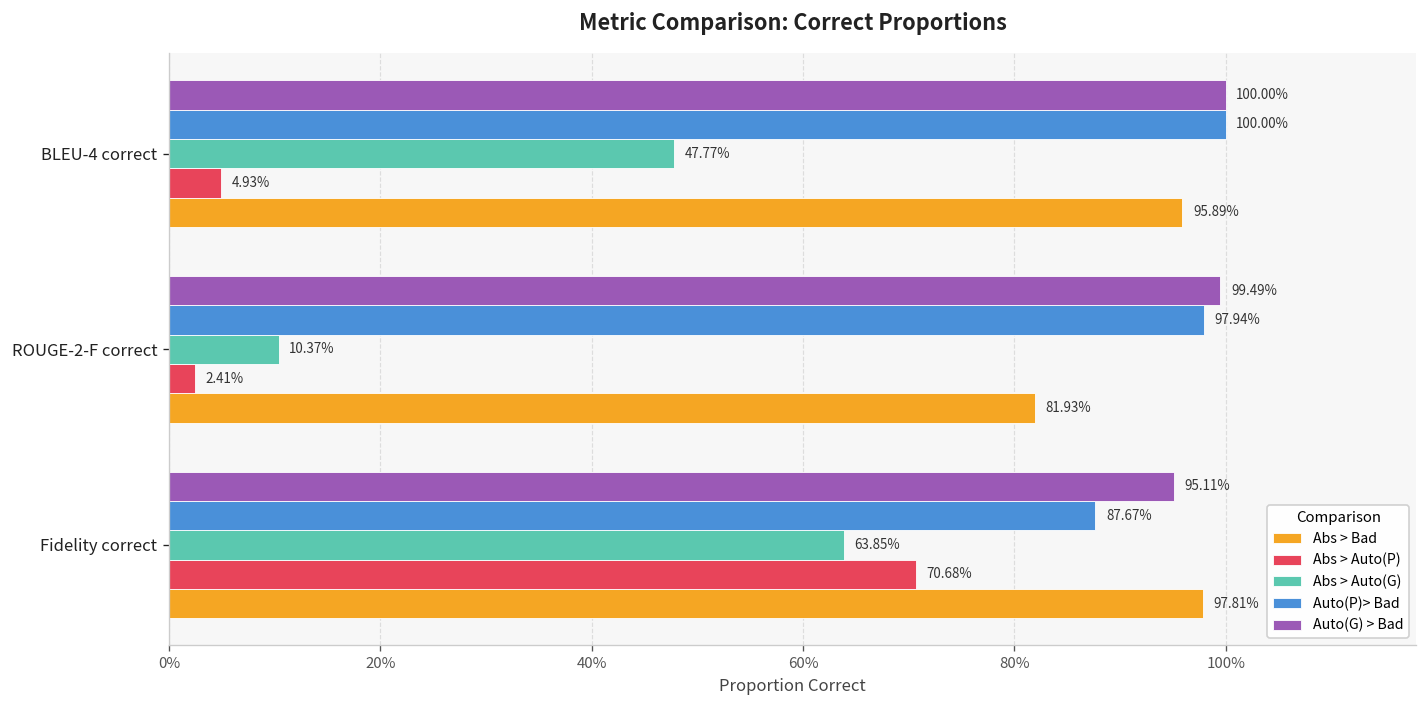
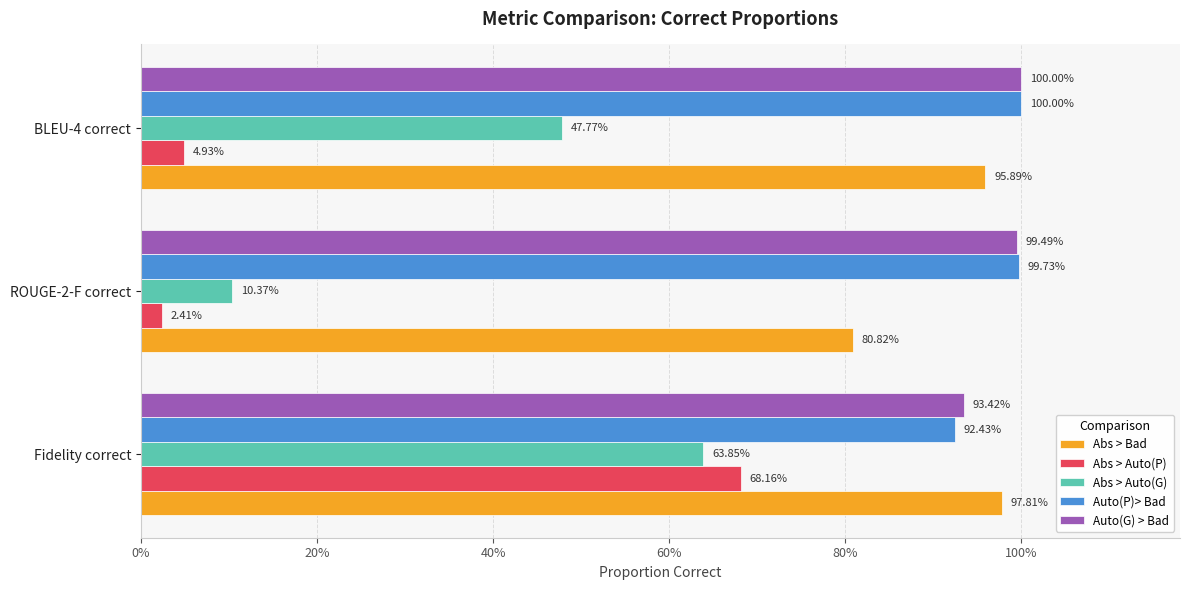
Auto(P)> Bad, ROUGE-2-F correct: 97.94% -> 99.73%
Abs > Bad, ROUGE-2-F correct: 81.93% -> 80.82%
Auto(G) > Bad, Fidelity correct: 95.11% -> 93.42%
Auto(P)> Bad, Fidelity correct: 87.67% -> 92.43%
Abs > Auto(P), Fidelity correct: 70.68% -> 68.16%
